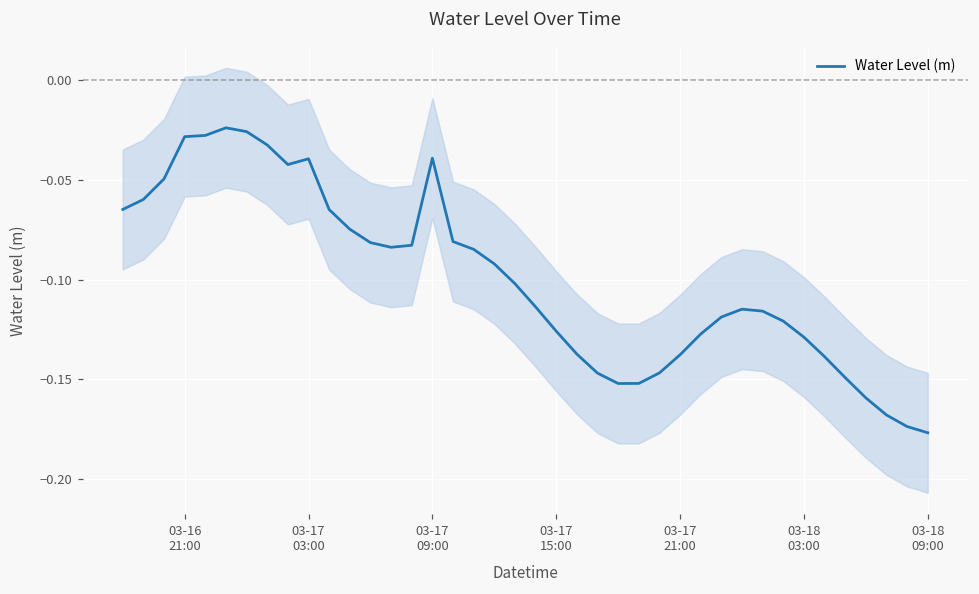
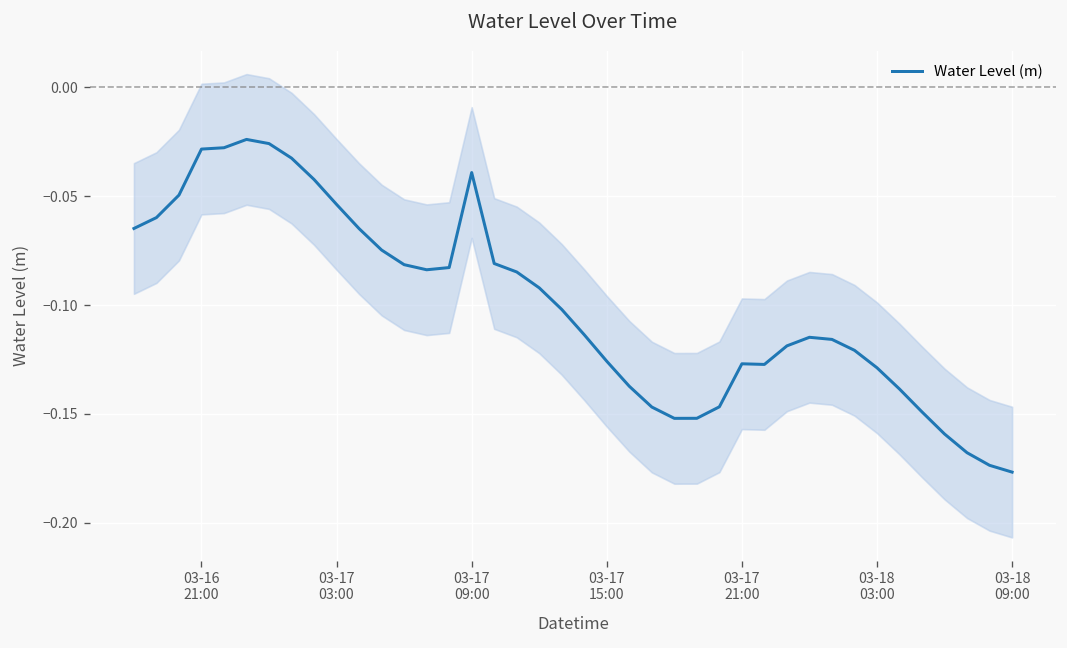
Water Level (m), 03-17 03:00: -0.039 -> -0.054
Water Level (m), 03-17 21:00: -0.138 -> -0.127
